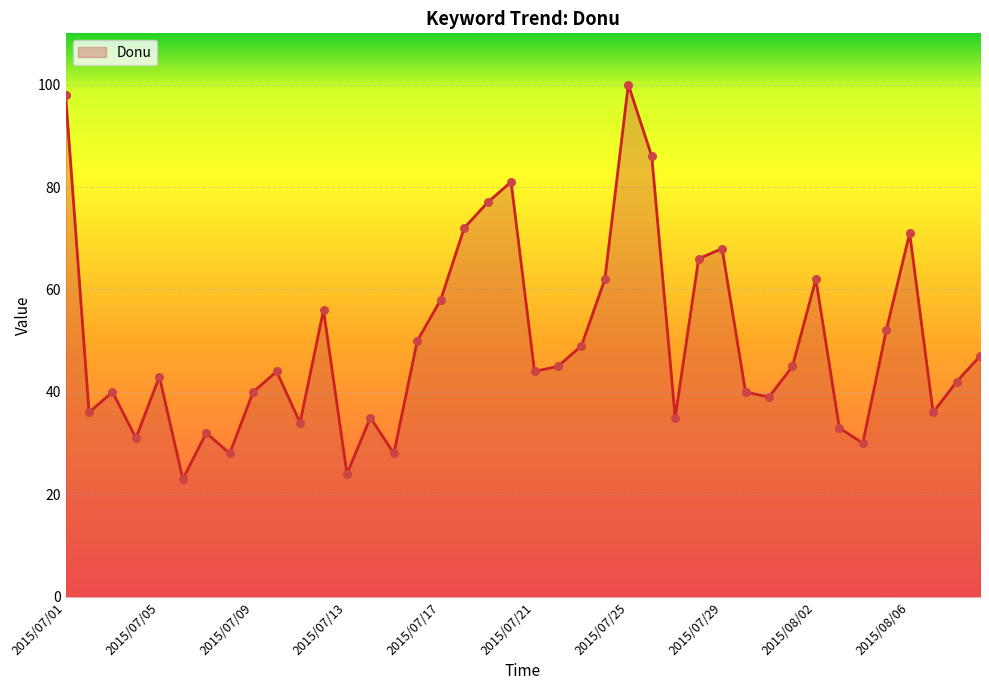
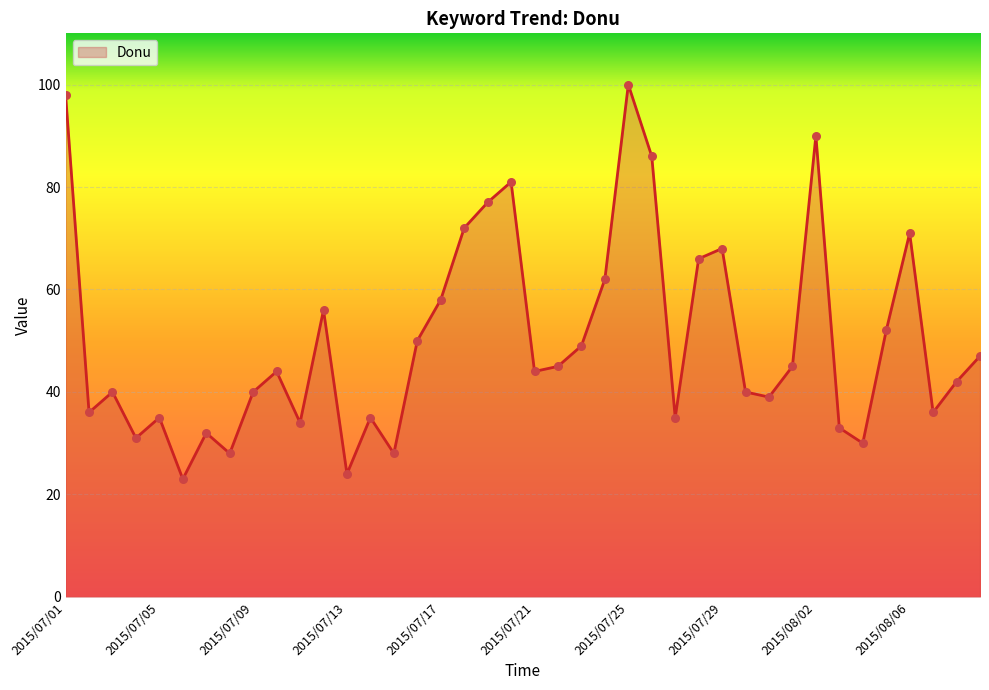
2015/07/05: 43 -> 35
2015/08/02: 62 -> 90
